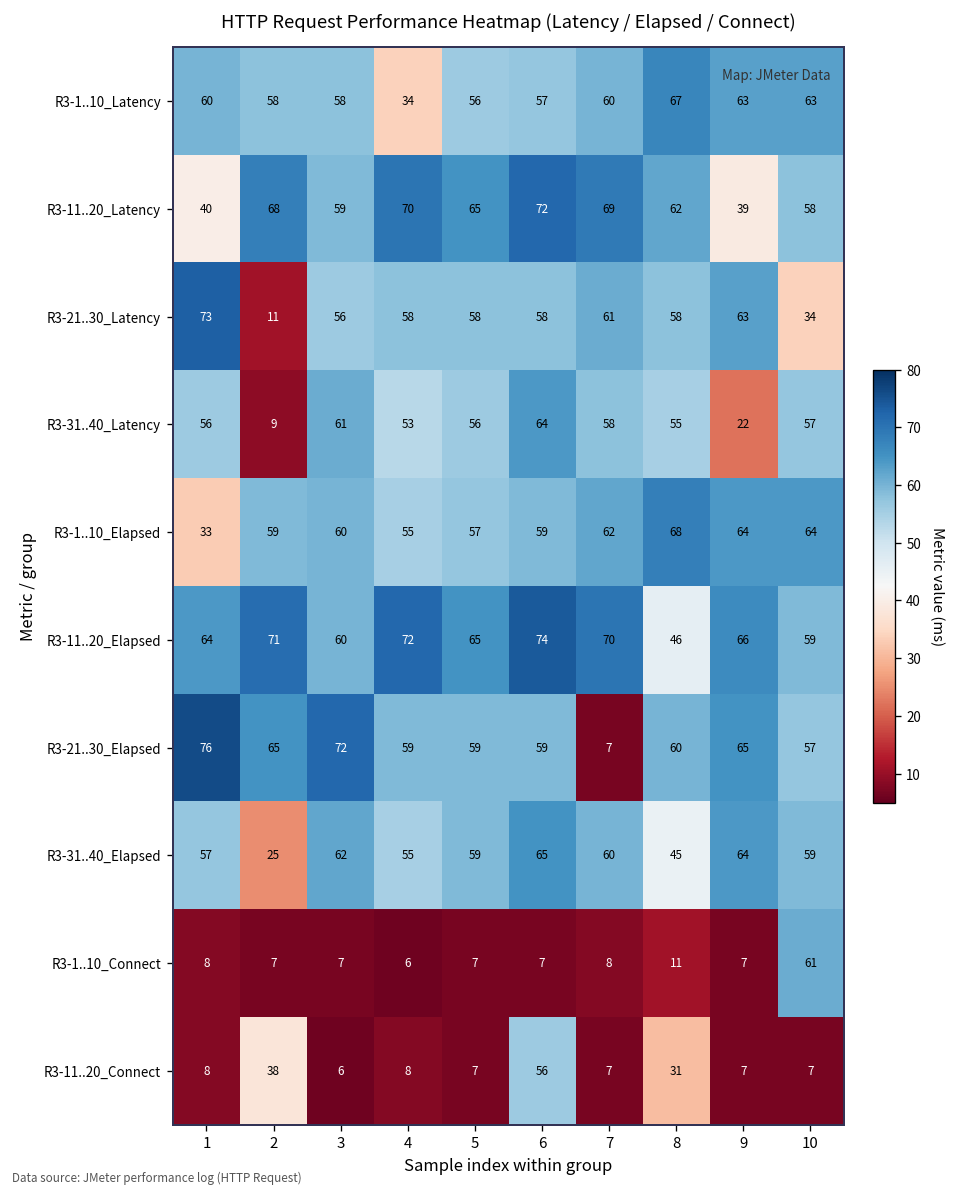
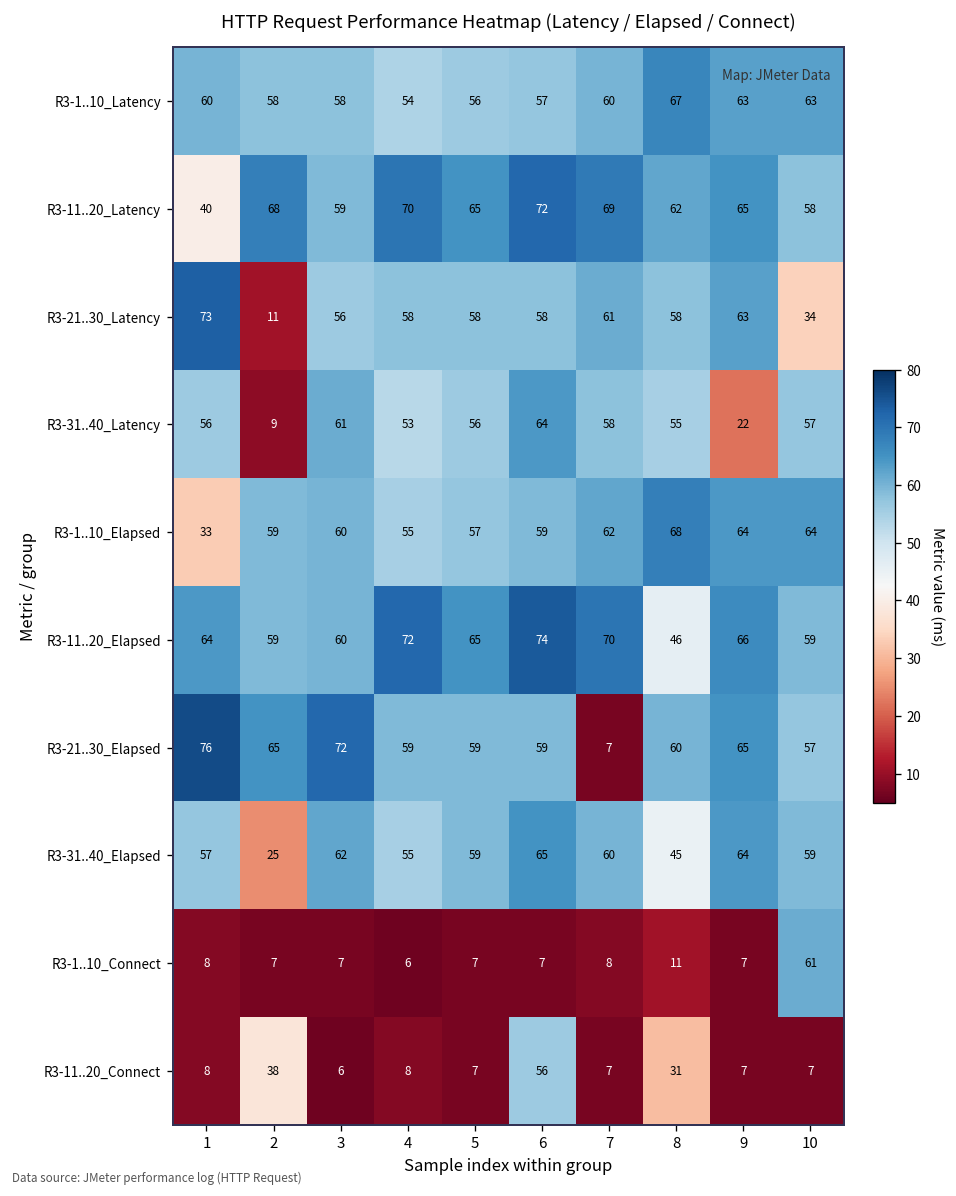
R3-1..10_Latency, 4: 34 -> 54
R3-11..20_Latency, 9: 39 -> 65
R3-11..20_Elapsed, 2: 71 -> 59
